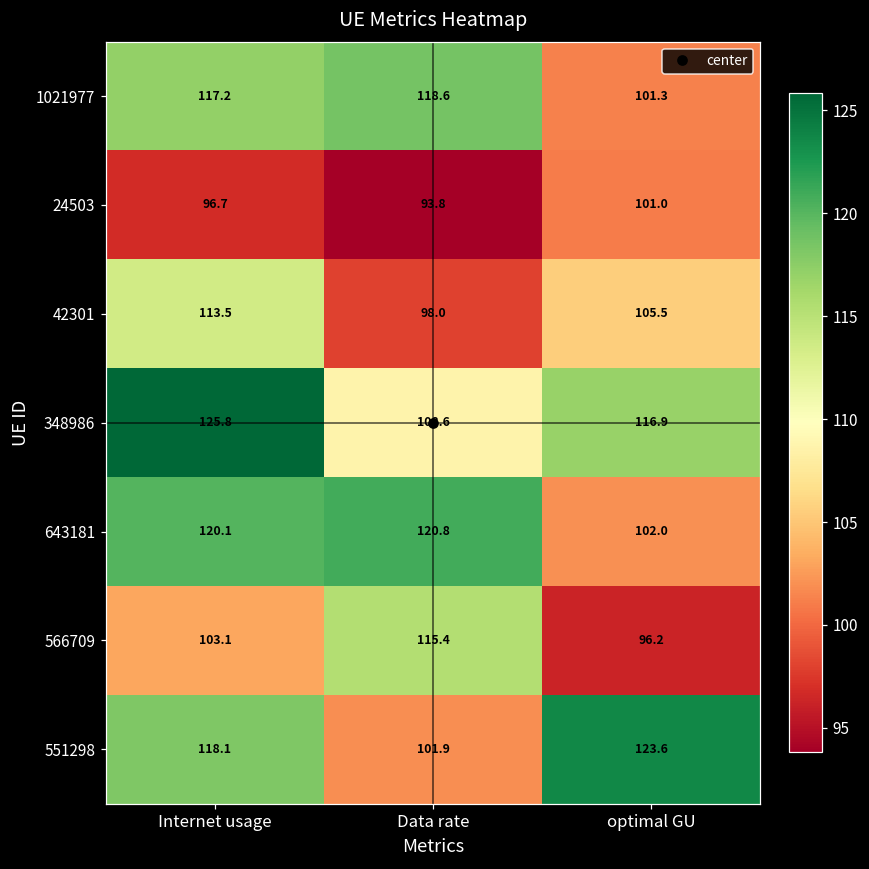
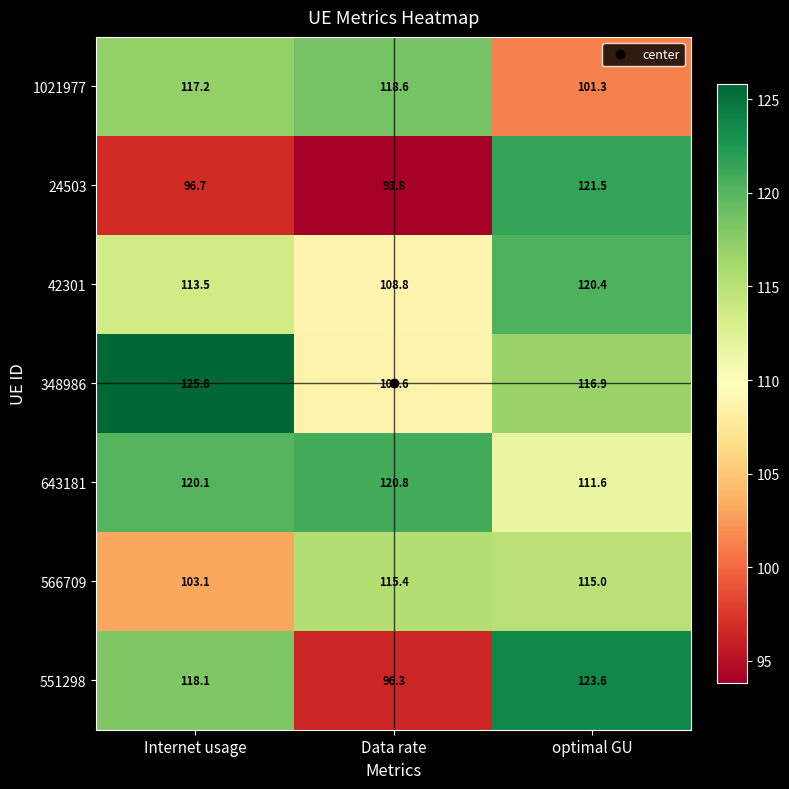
24503, optimal GU: 101.0 -> 121.5
42301, Data rate: 98.0 -> 108.8
42301, optimal GU: 105.5 -> 120.4
643181, optimal GU: 102.0 -> 111.6
566709, optimal GU: 96.2 -> 115.0
551298, Data rate: 101.9 -> 96.3
